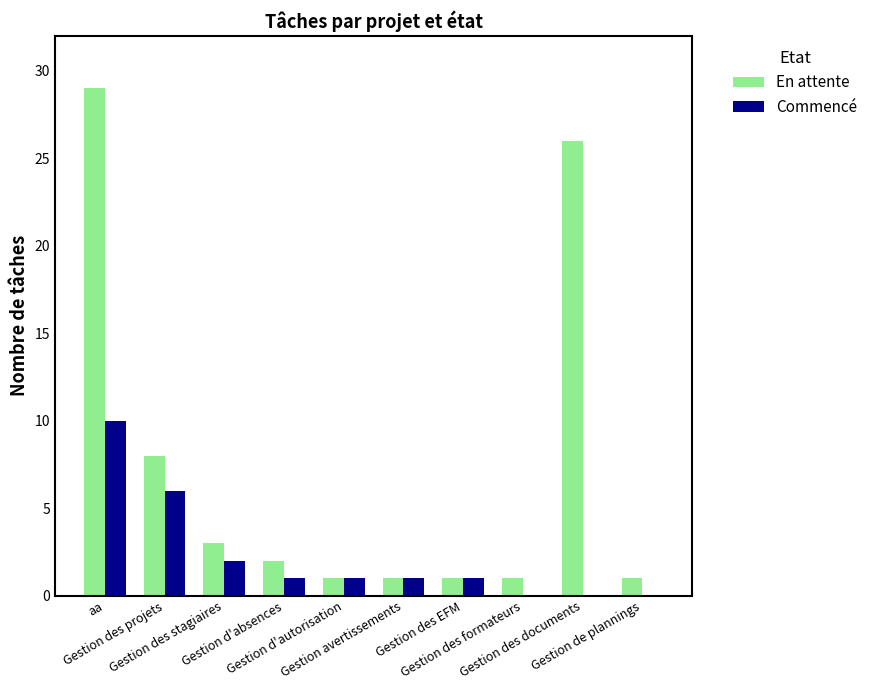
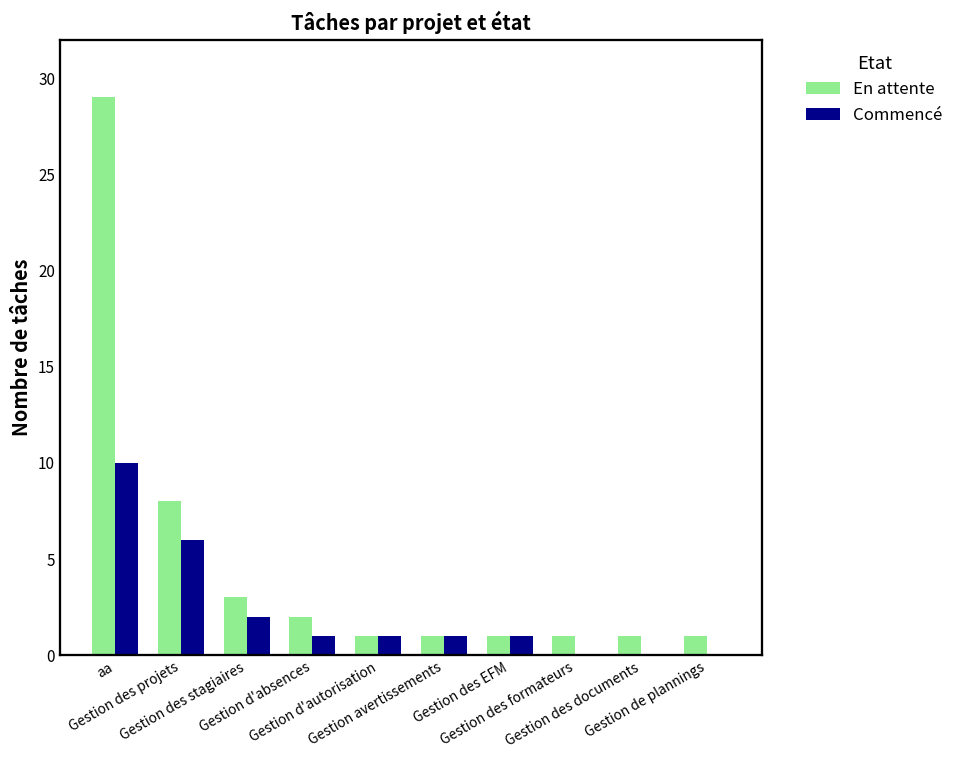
En attente, Gestion des documents: 26 -> 1
